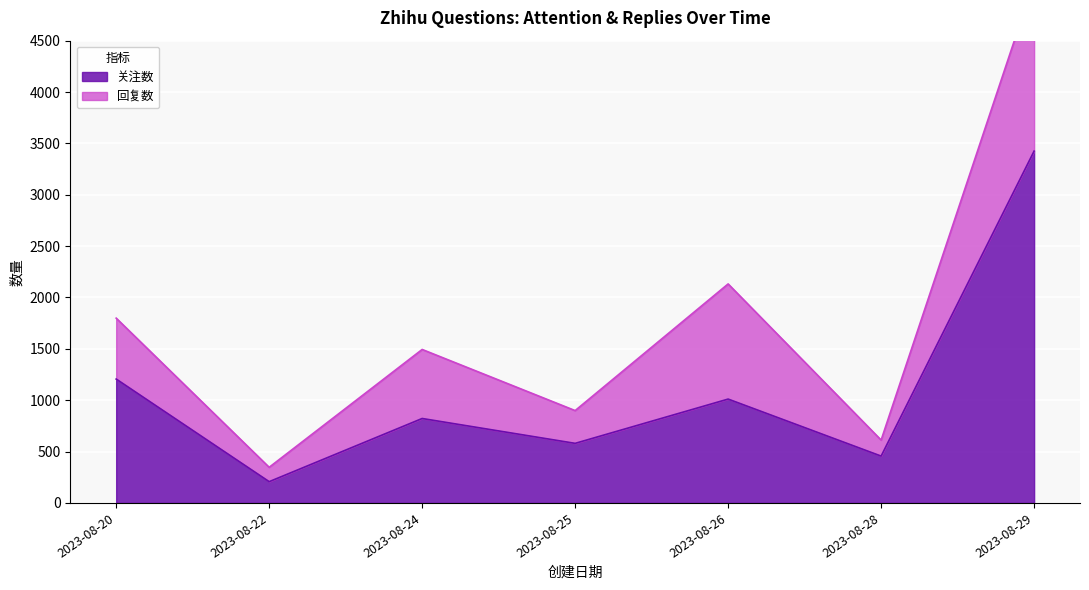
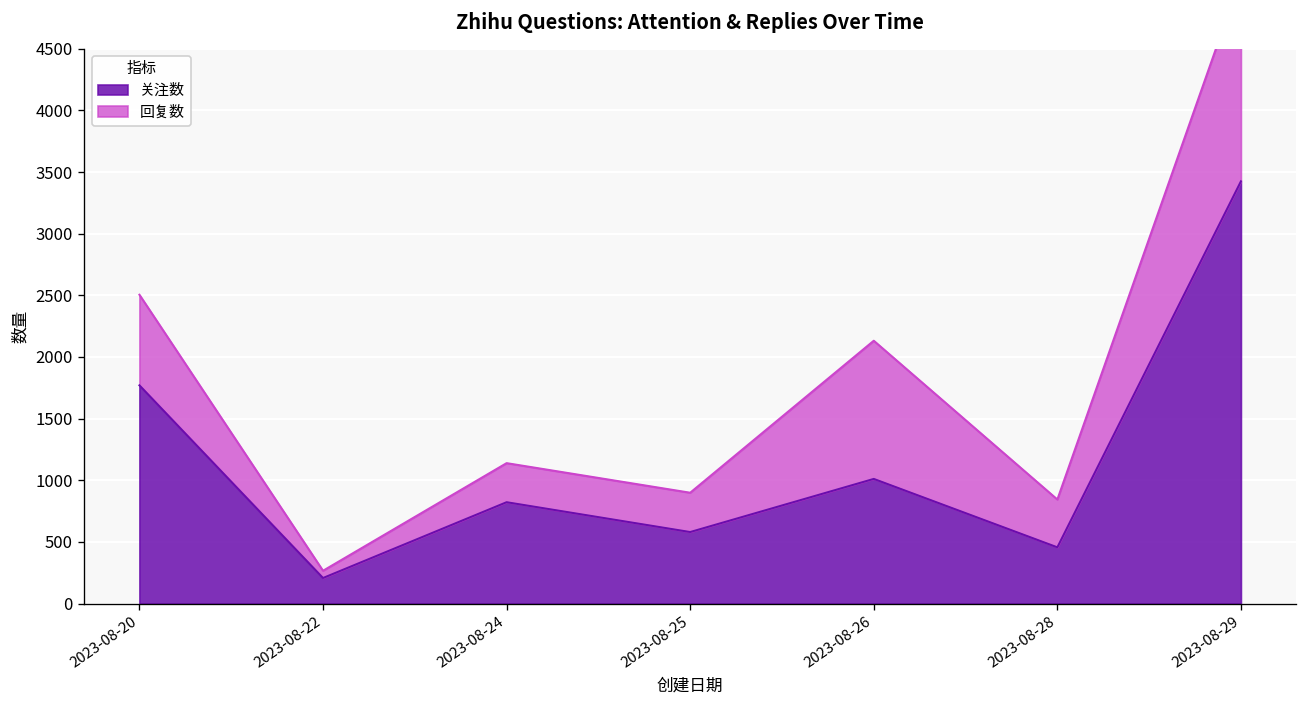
关注数, 2023-08-20: 1210 -> 1770
回复数, 2023-08-20: 590 -> 740
回复数, 2023-08-22: 140 -> 60
回复数, 2023-08-24: 670 -> 320
回复数, 2023-08-28: 160 -> 390
